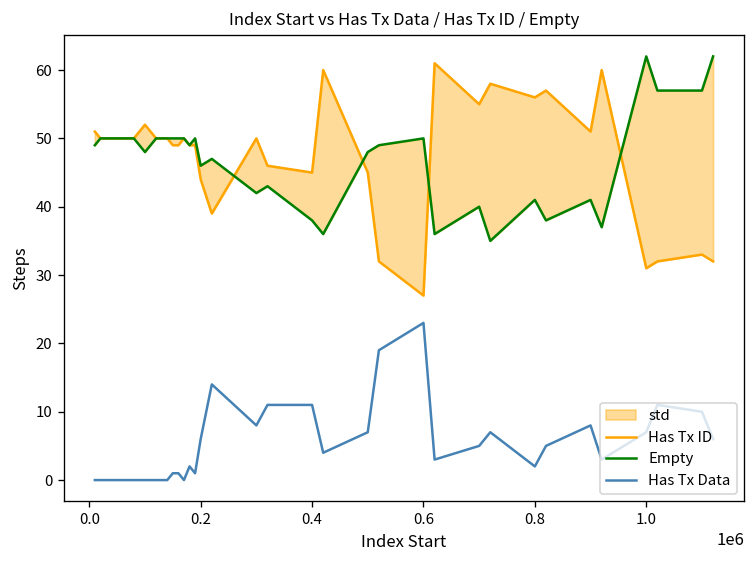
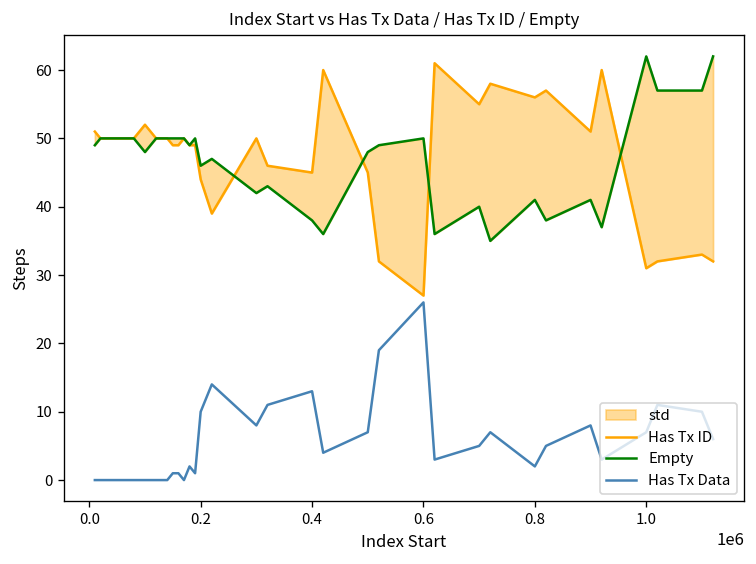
Has Tx Data, 0.2: 6 -> 10
Has Tx Data, 0.4: 11 -> 13
Has Tx Data, 0.6: 23 -> 26
